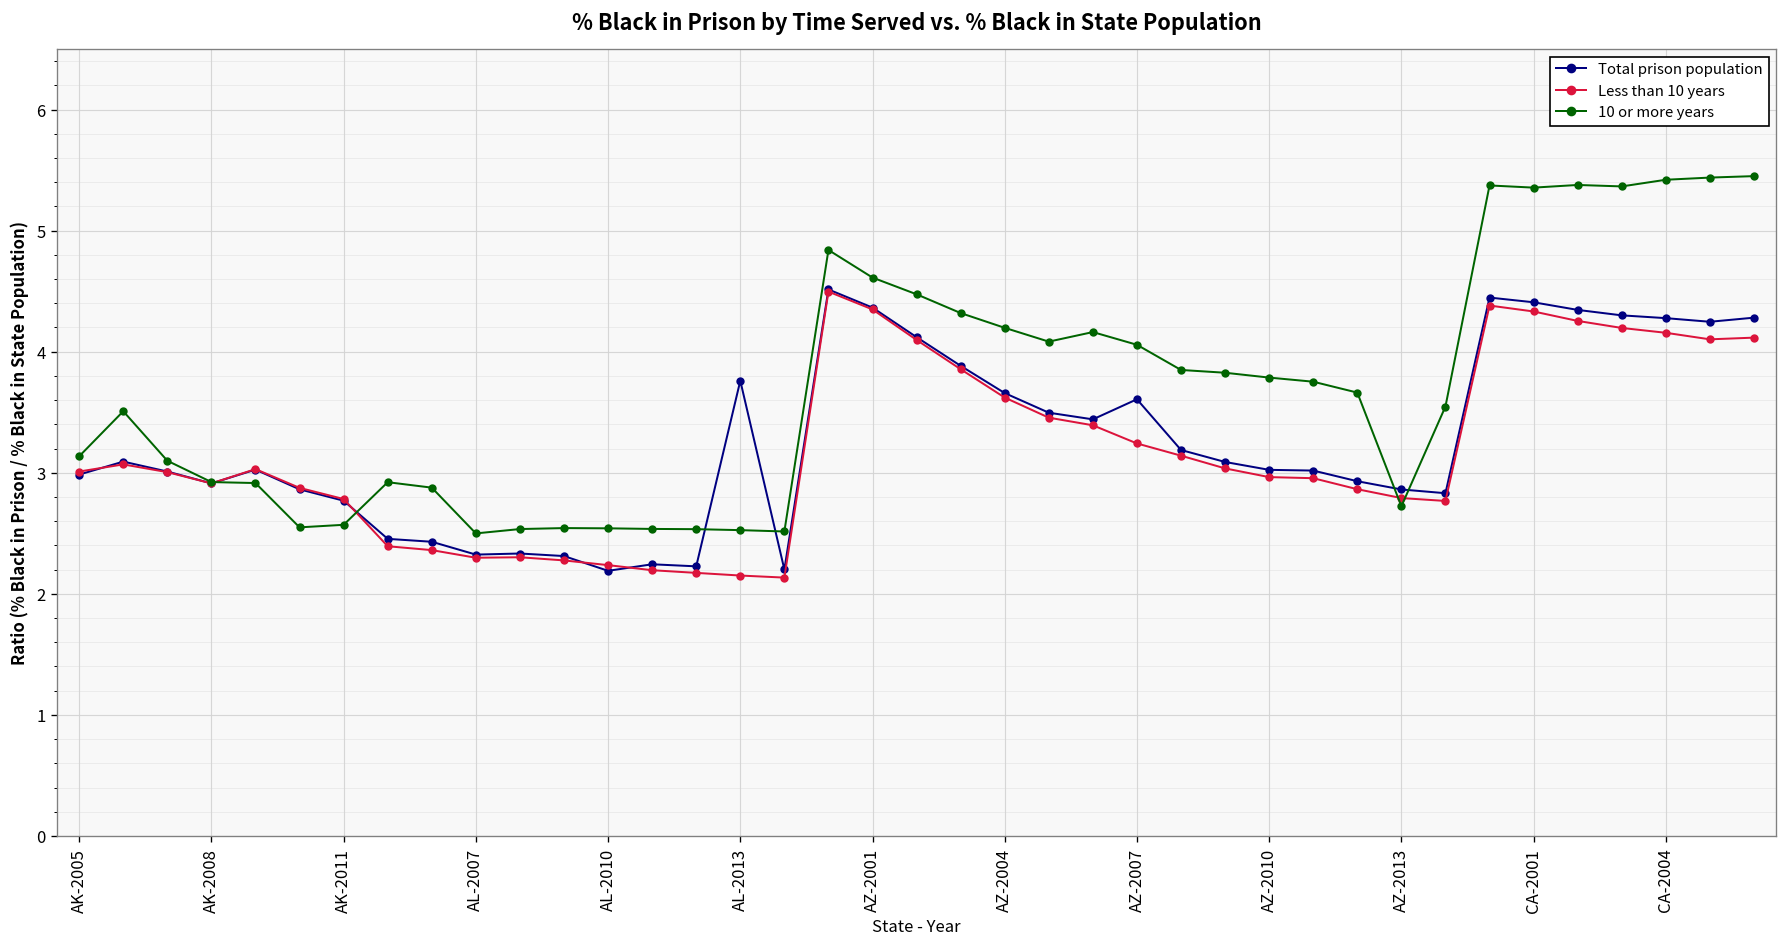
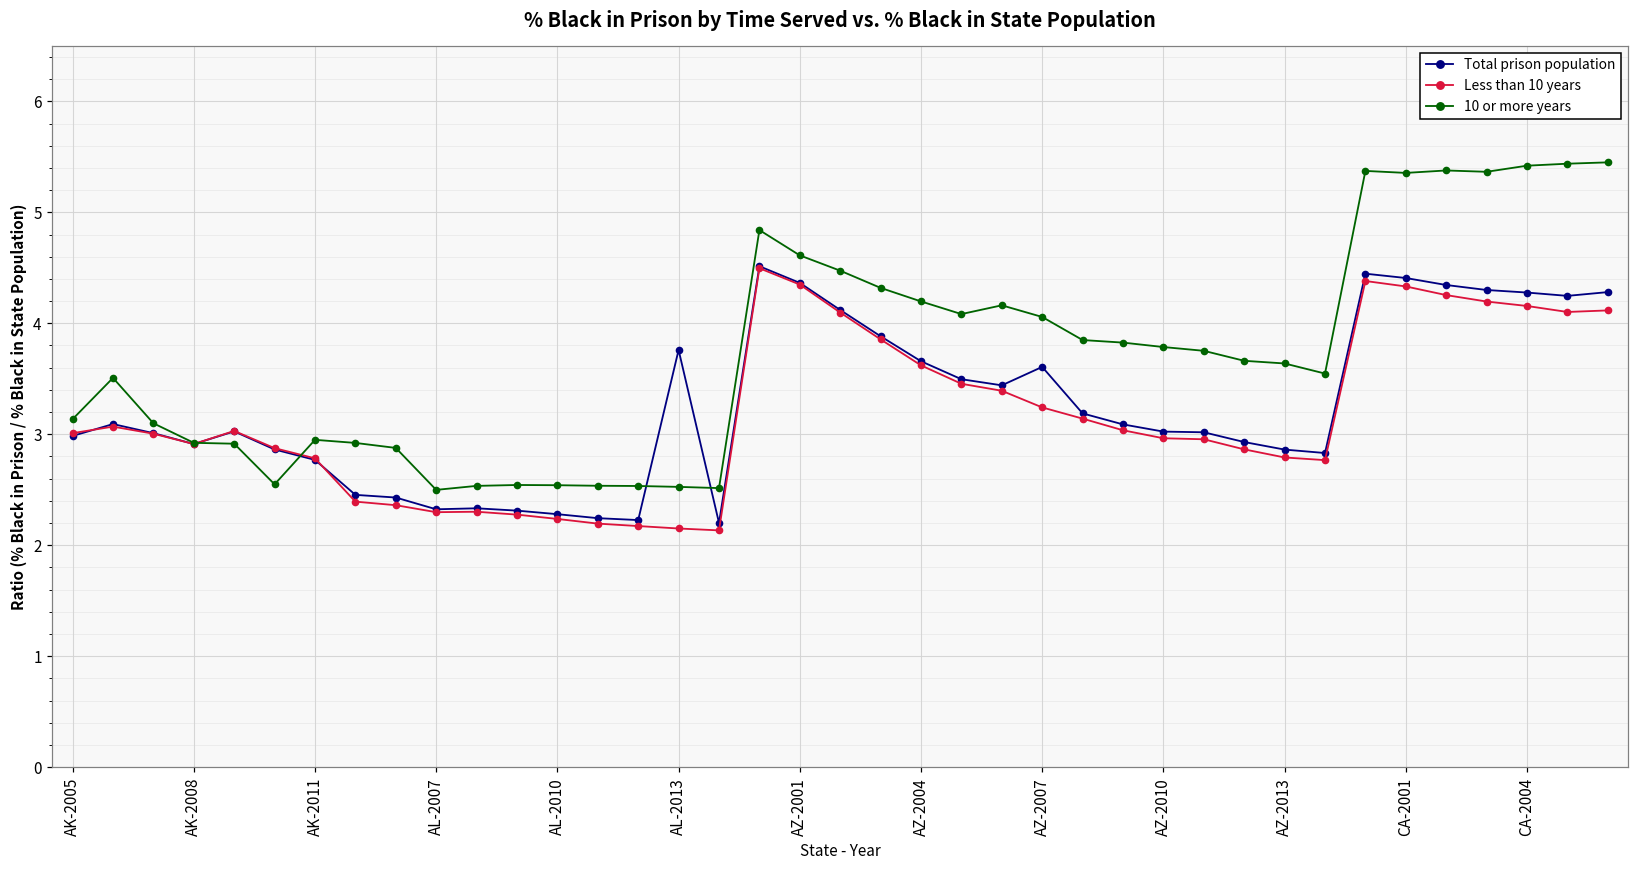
10 or more years, AK-2011: 2.57 -> 2.95
Total prison population, AL-2010: 2.19 -> 2.28
10 or more years, AZ-2013: 2.72 -> 3.64
